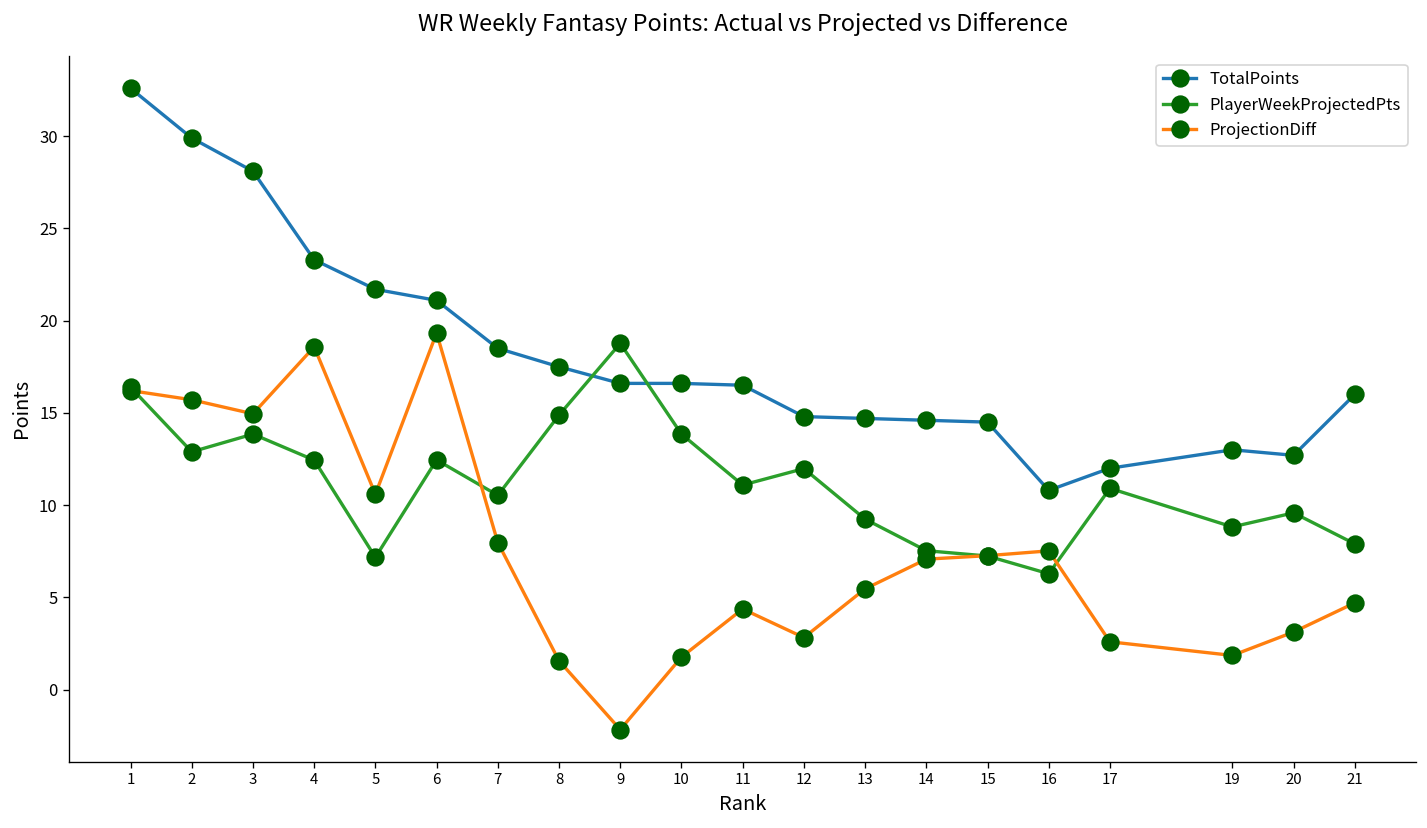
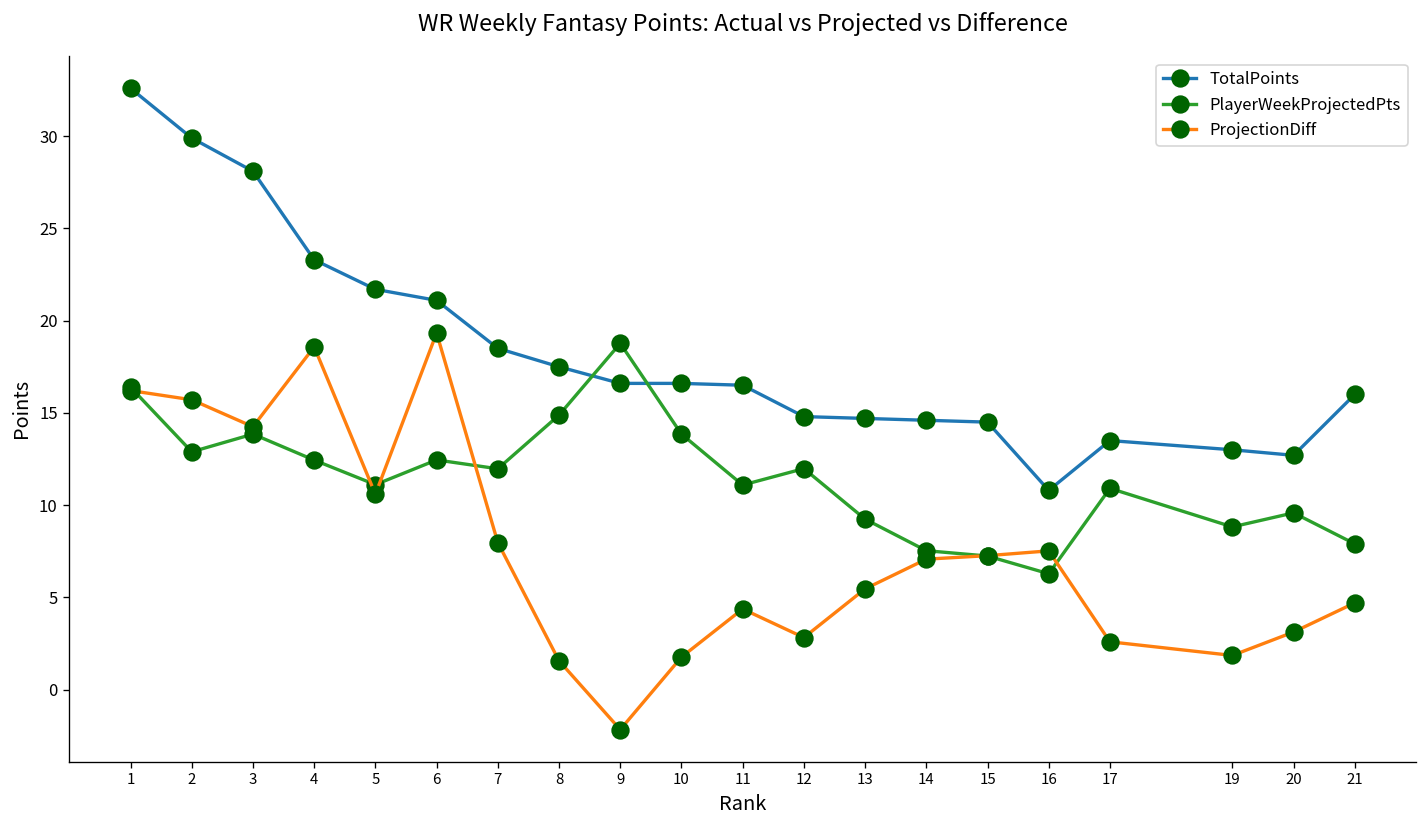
ProjectionDiff, 3: 15.0 -> 14.3
PlayerWeekProjectedPts, 5: 7.2 -> 11.1
PlayerWeekProjectedPts, 7: 10.5 -> 12.0
TotalPoints, 17: 12.0 -> 13.5
